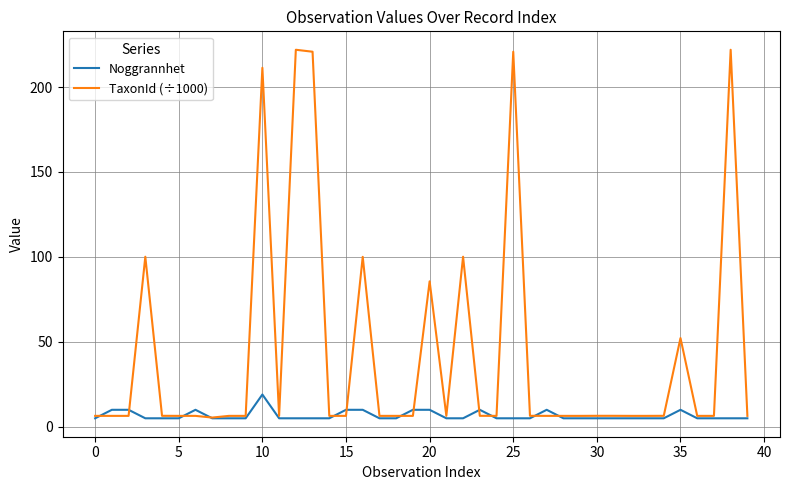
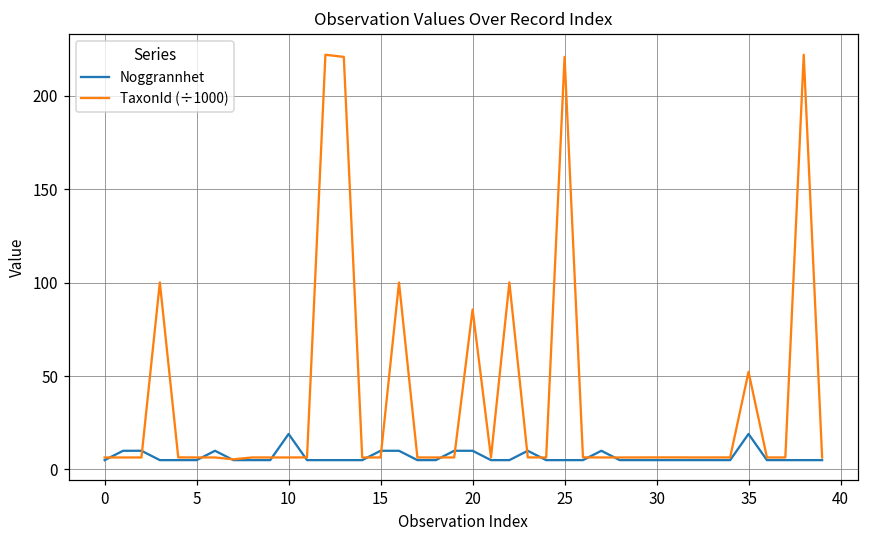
TaxonId (÷1000), 10: 211 -> 6
Noggrannhet, 35: 10 -> 19
